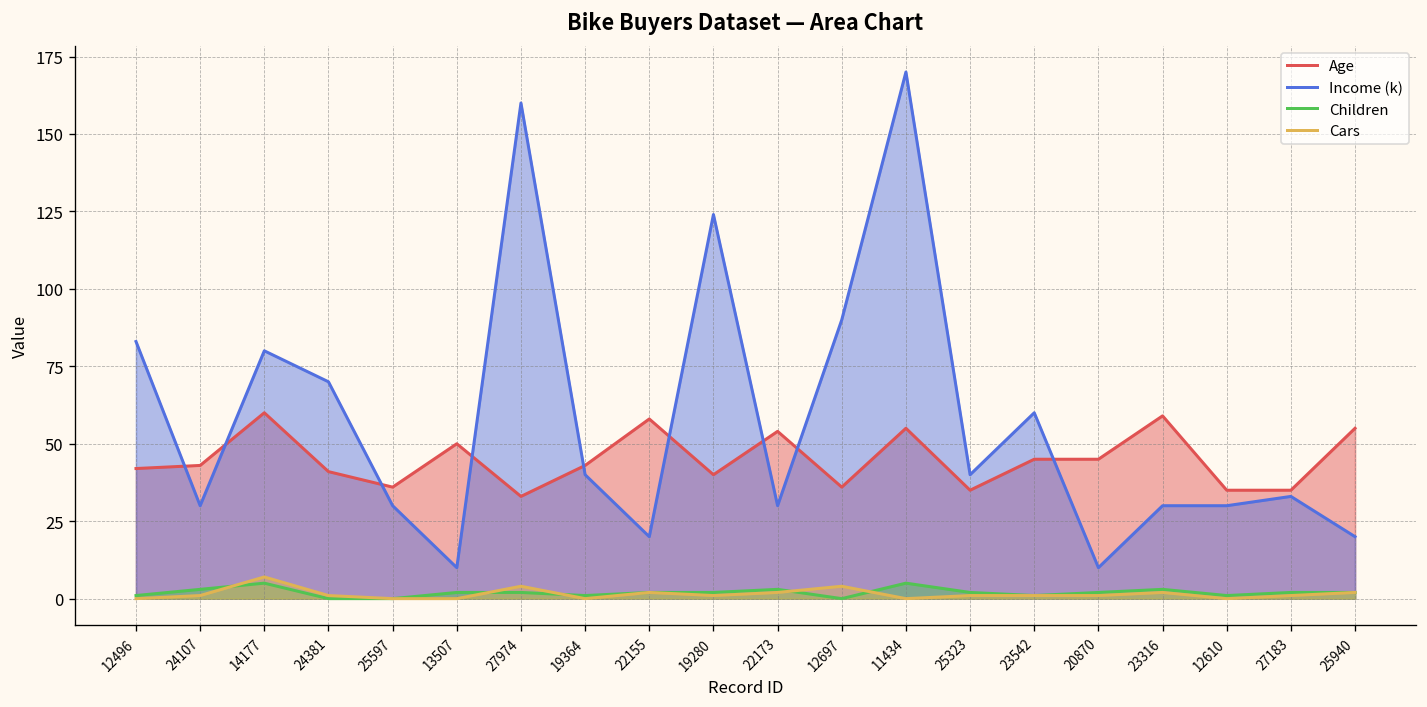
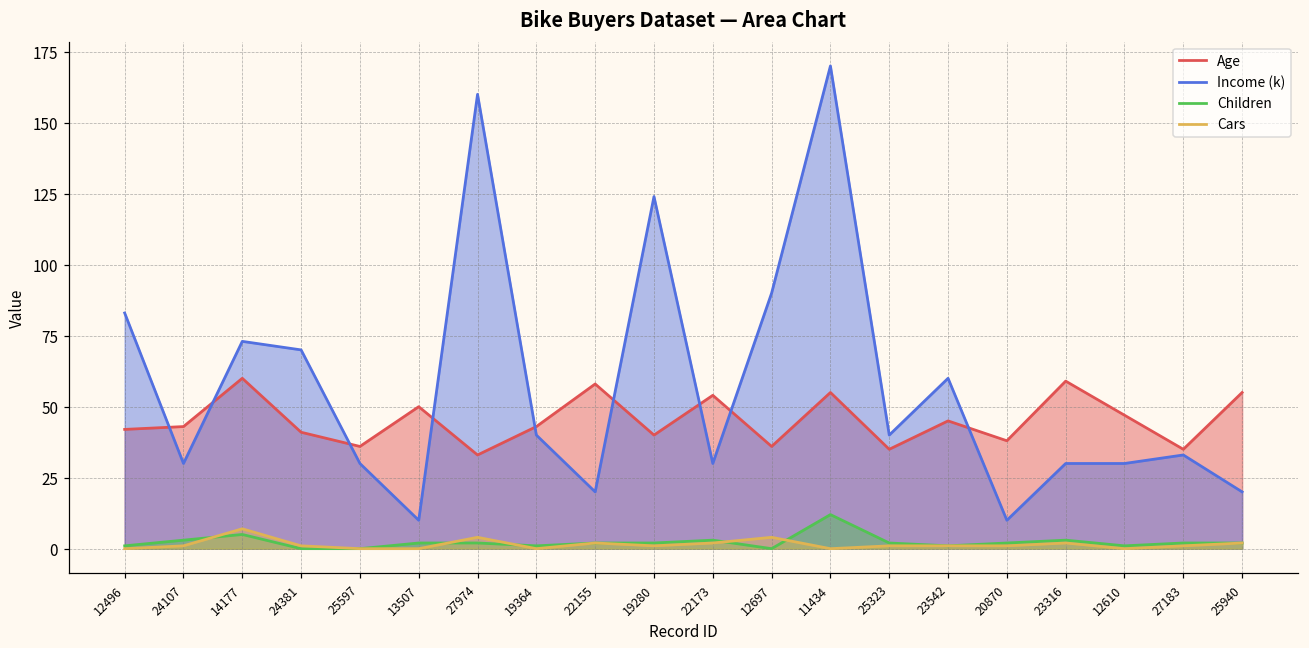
Income (k), 14177: 80 -> 73
Children, 11434: 5 -> 12
Age, 20870: 45 -> 38
Age, 12610: 35 -> 47
